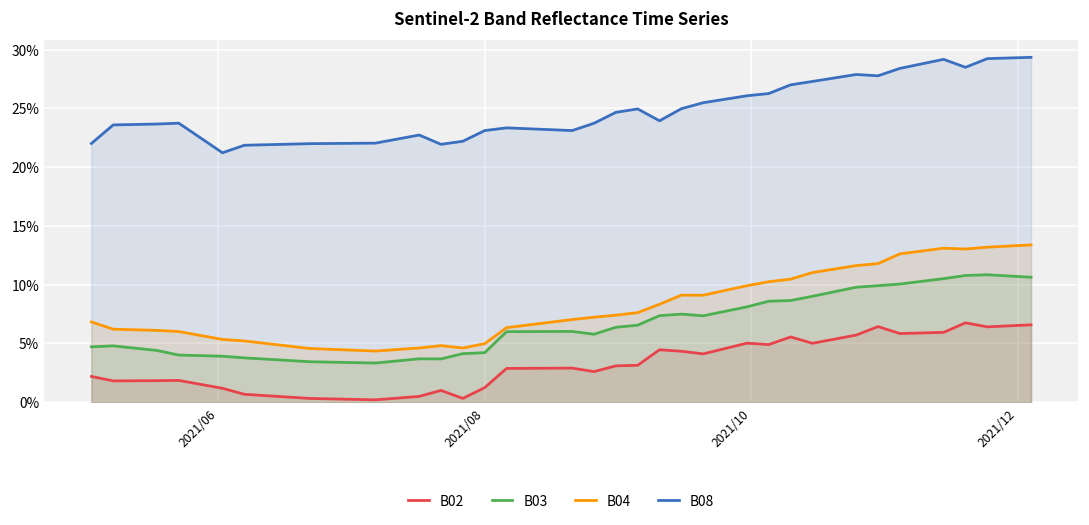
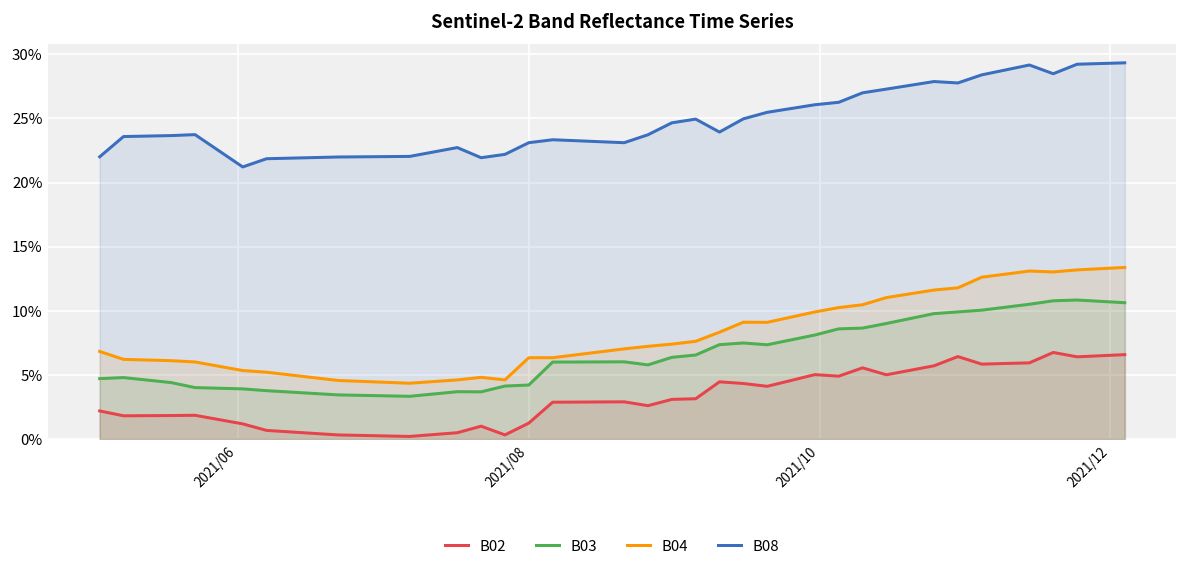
B04, 2021/08: 5.0% -> 6.3%
